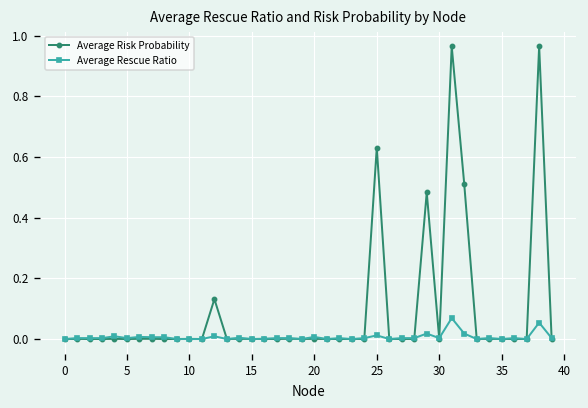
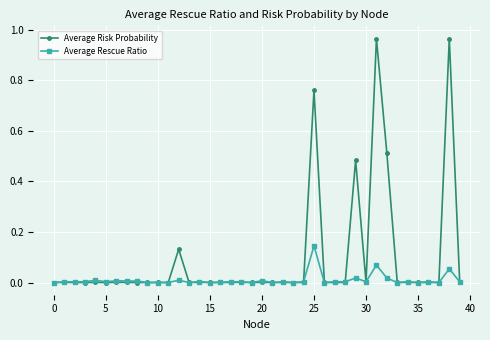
Average Risk Probability, 25: 0.63 -> 0.76
Average Rescue Ratio, 25: 0.01 -> 0.15
